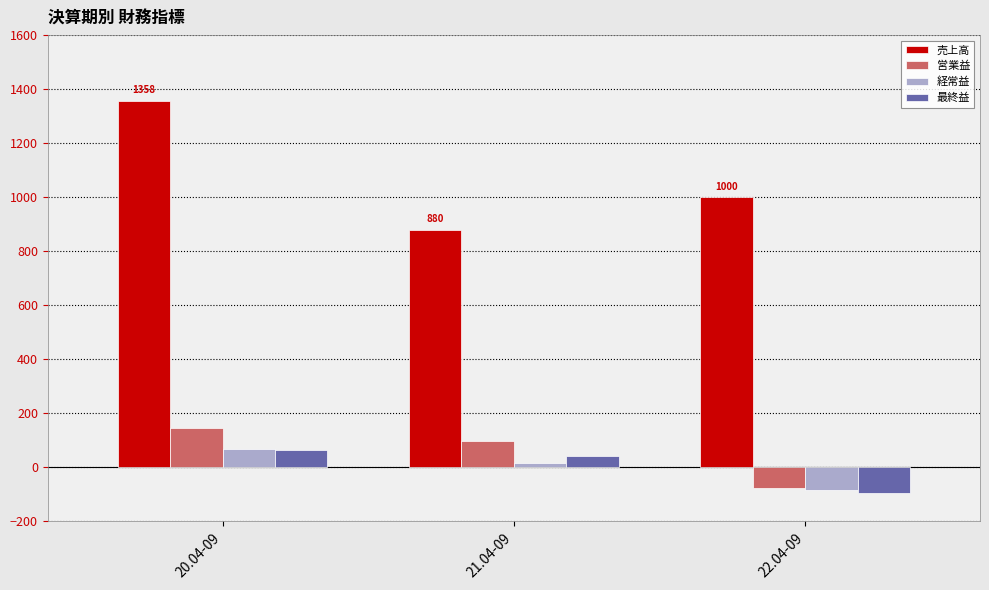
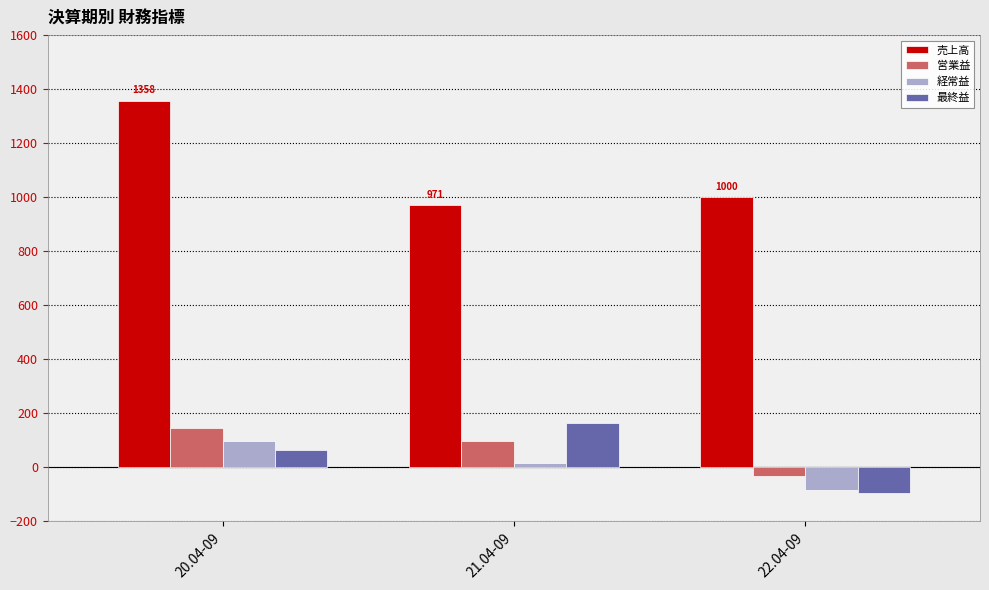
経常益, 20.04-09: 70 -> 100
売上高, 21.04-09: 880 -> 971
最終益, 21.04-09: 40 -> 160
営業益, 22.04-09: -80 -> -30
